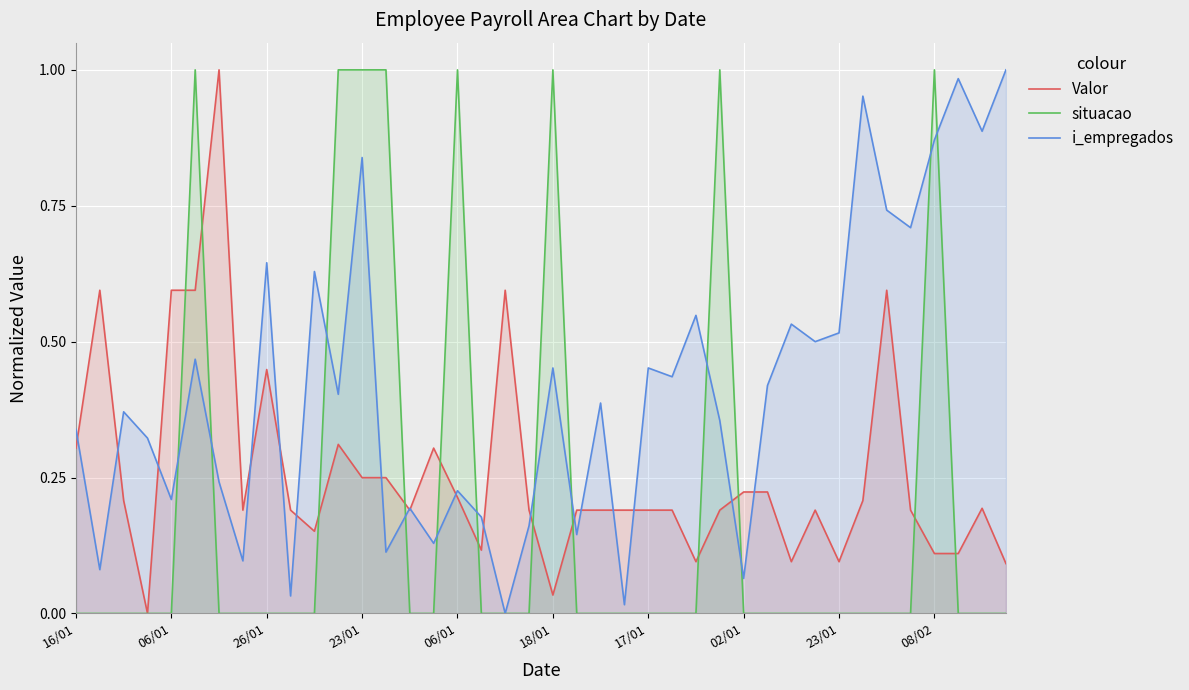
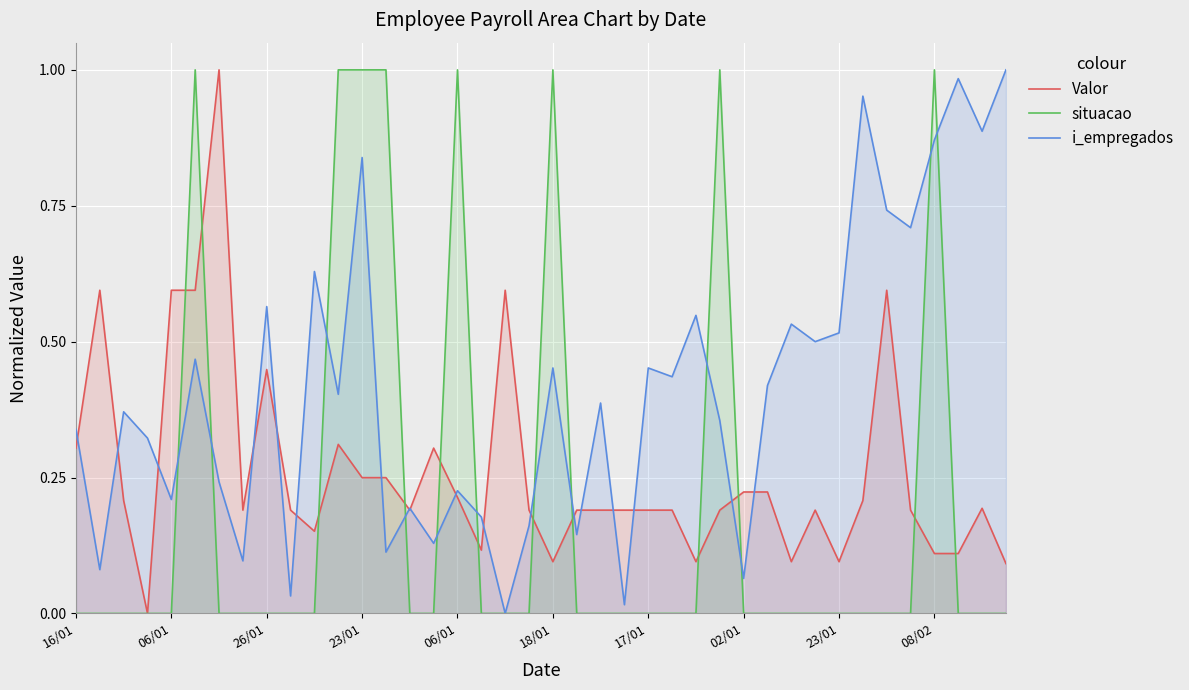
i_empregados, 26/01: 0.65 -> 0.56
Valor, 18/01: 0.03 -> 0.10
